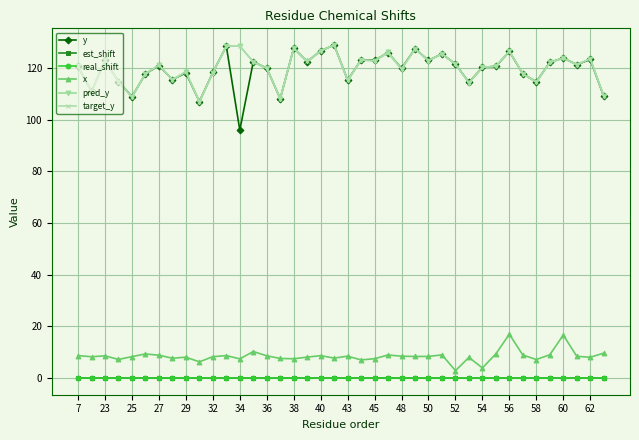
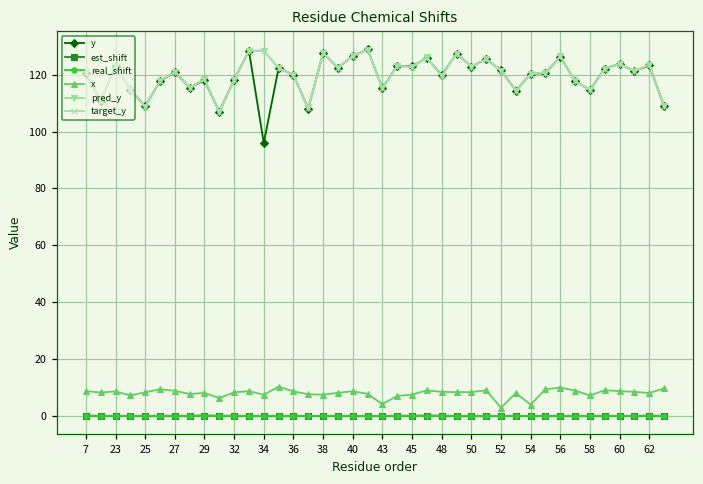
x, 43: 8 -> 4
x, 56: 17 -> 10
x, 60: 17 -> 9
